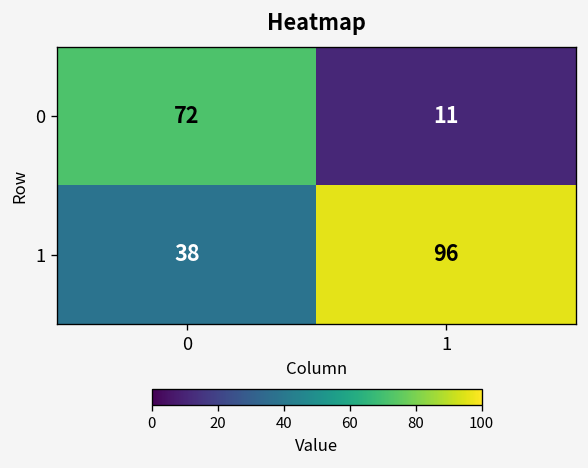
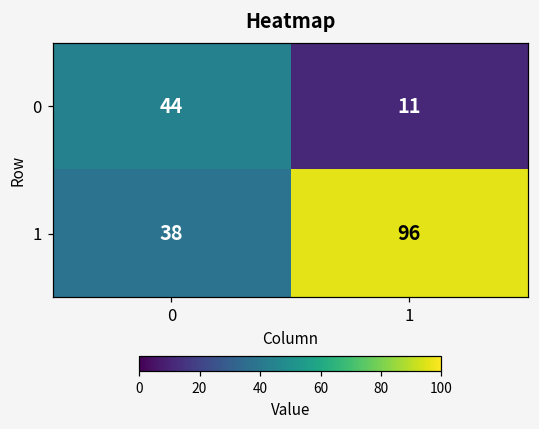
0, 0: 72 -> 44
